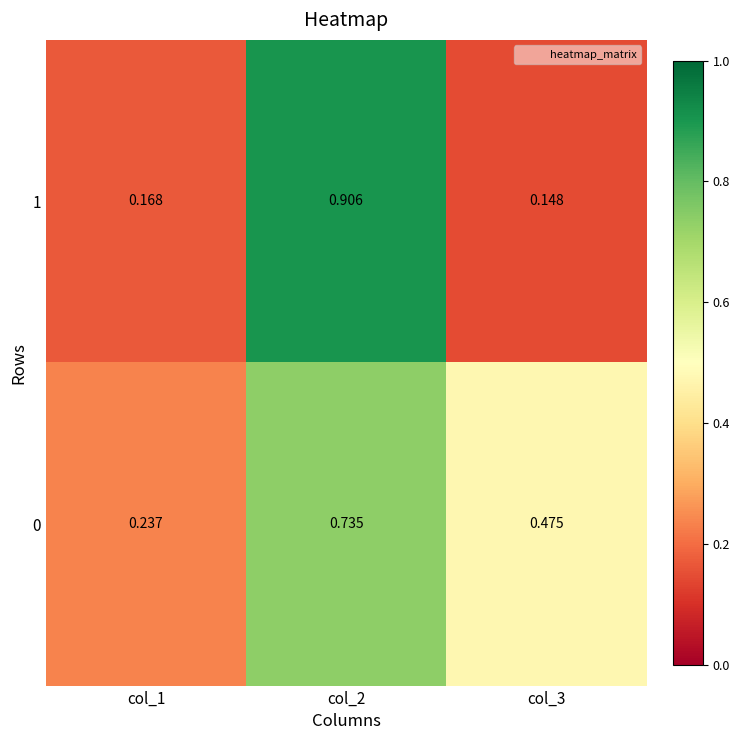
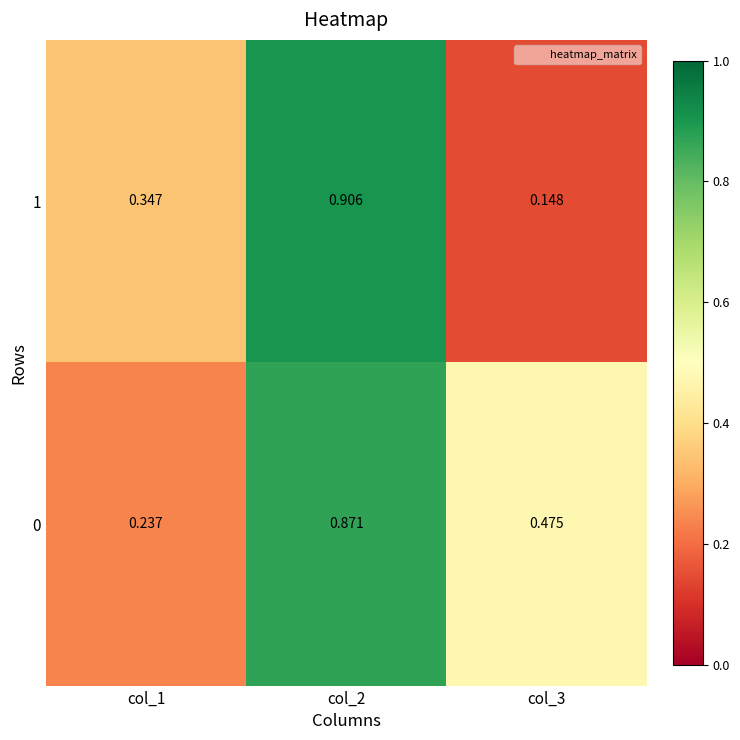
1, col_1: 0.168 -> 0.347
0, col_2: 0.735 -> 0.871
